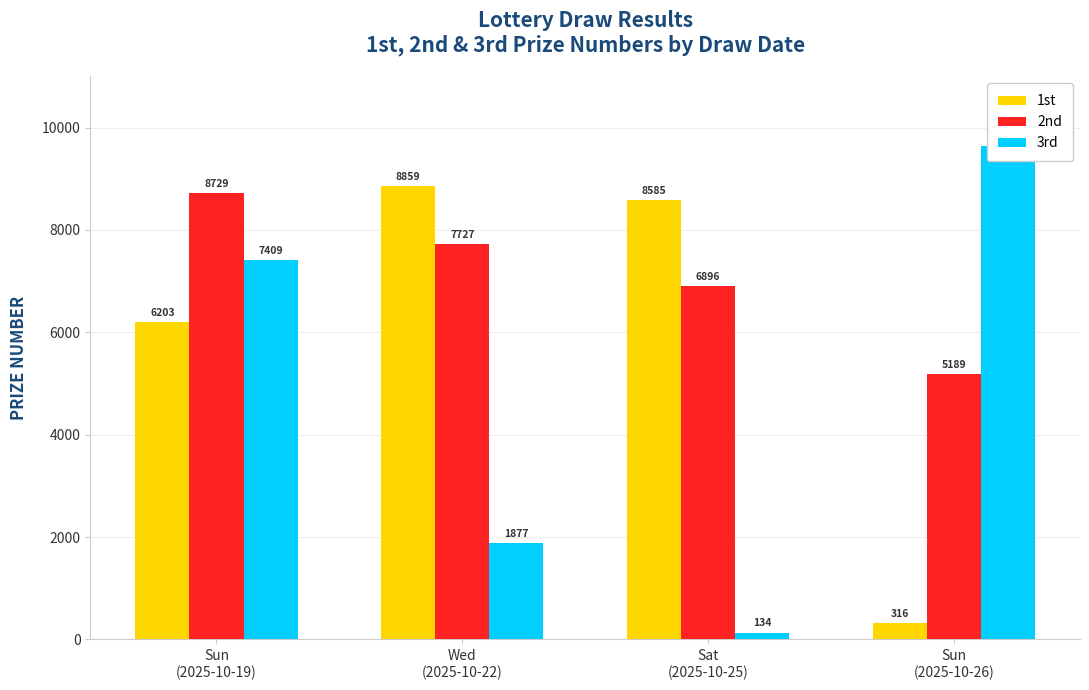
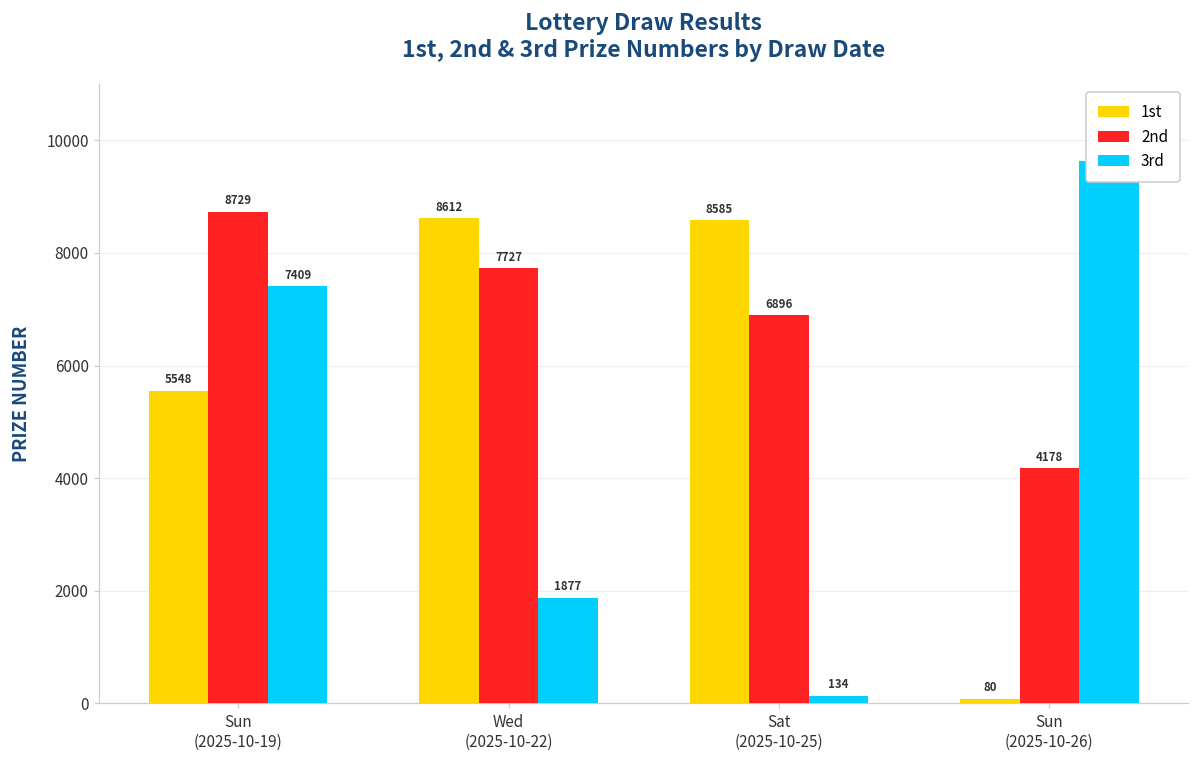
1st, Sun (2025-10-19): 6203 -> 5548
1st, Wed (2025-10-22): 8859 -> 8612
1st, Sun (2025-10-26): 316 -> 80
2nd, Sun (2025-10-26): 5189 -> 4178
